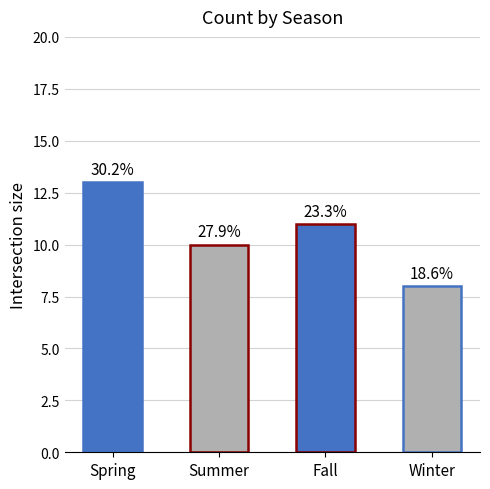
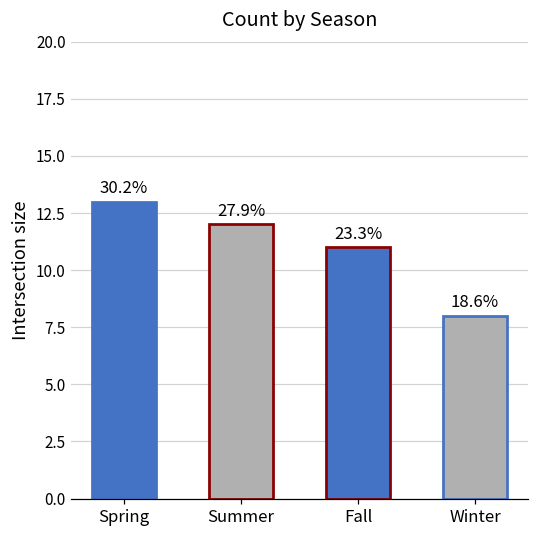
Summer: 10 -> 12
